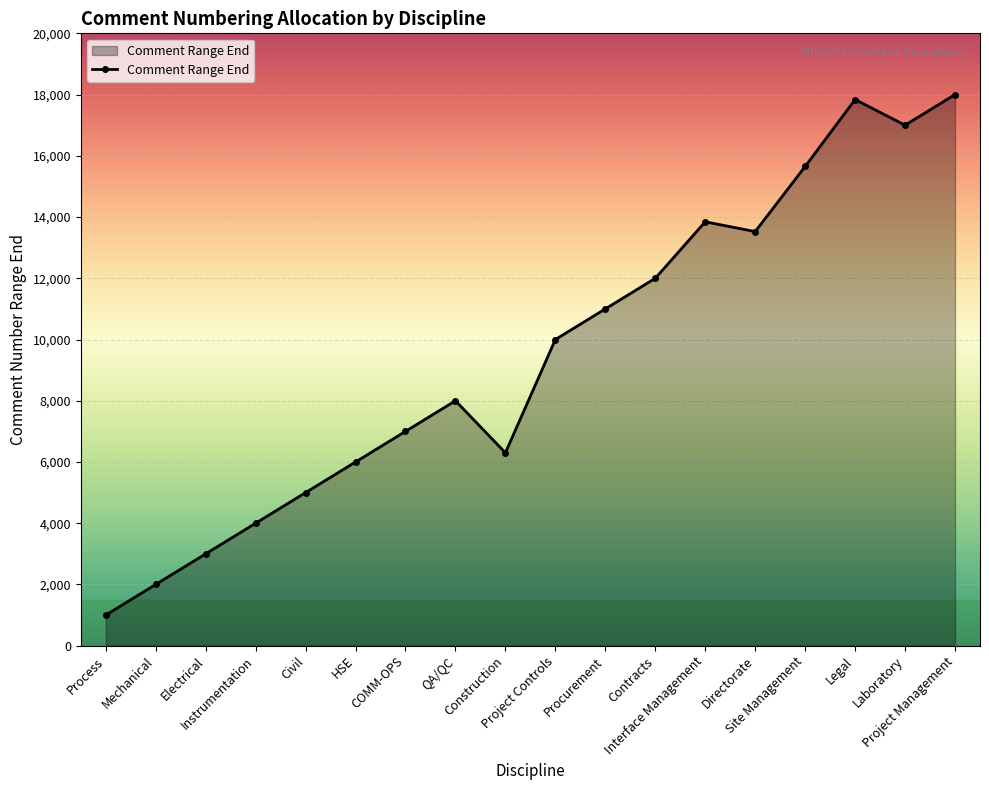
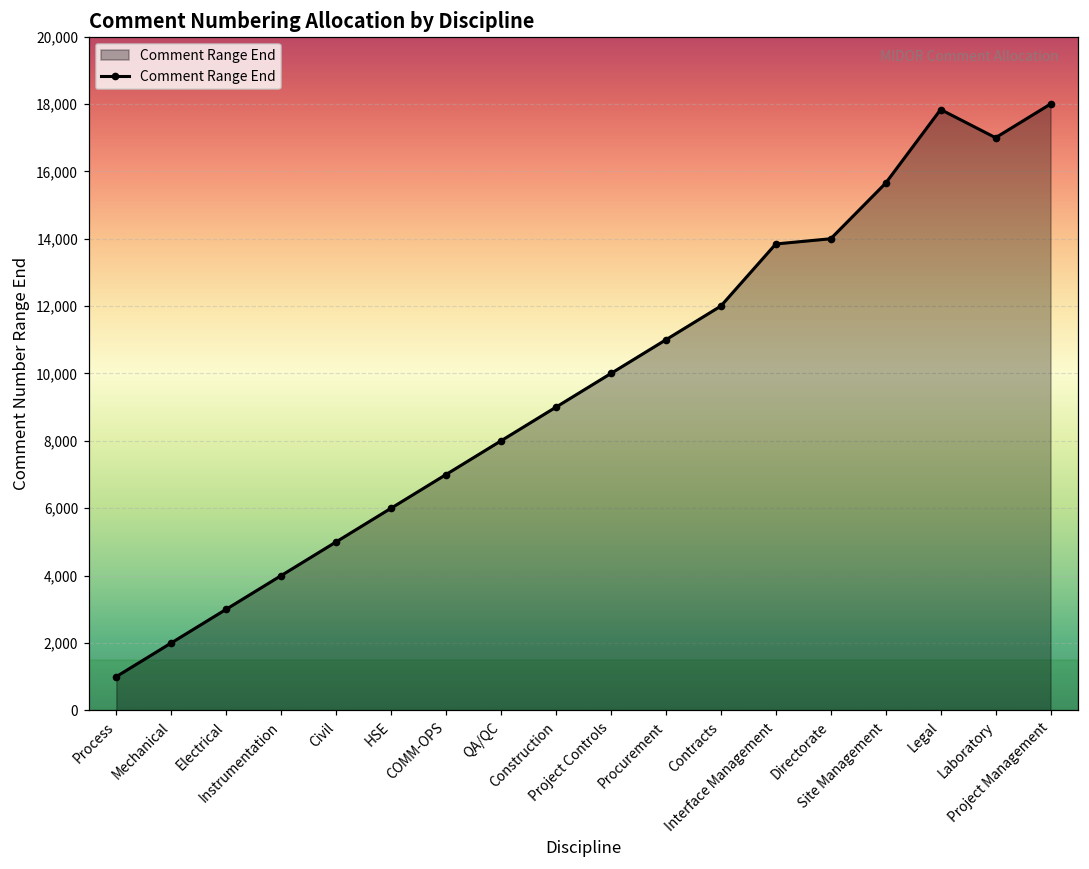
Construction: 6,300 -> 9,000
Directorate: 13,500 -> 14,000
